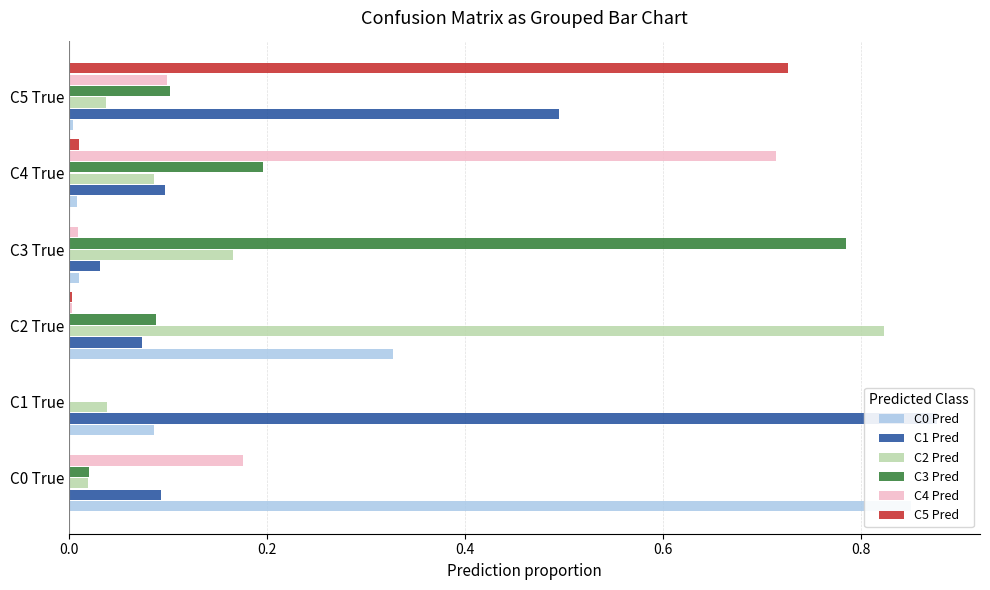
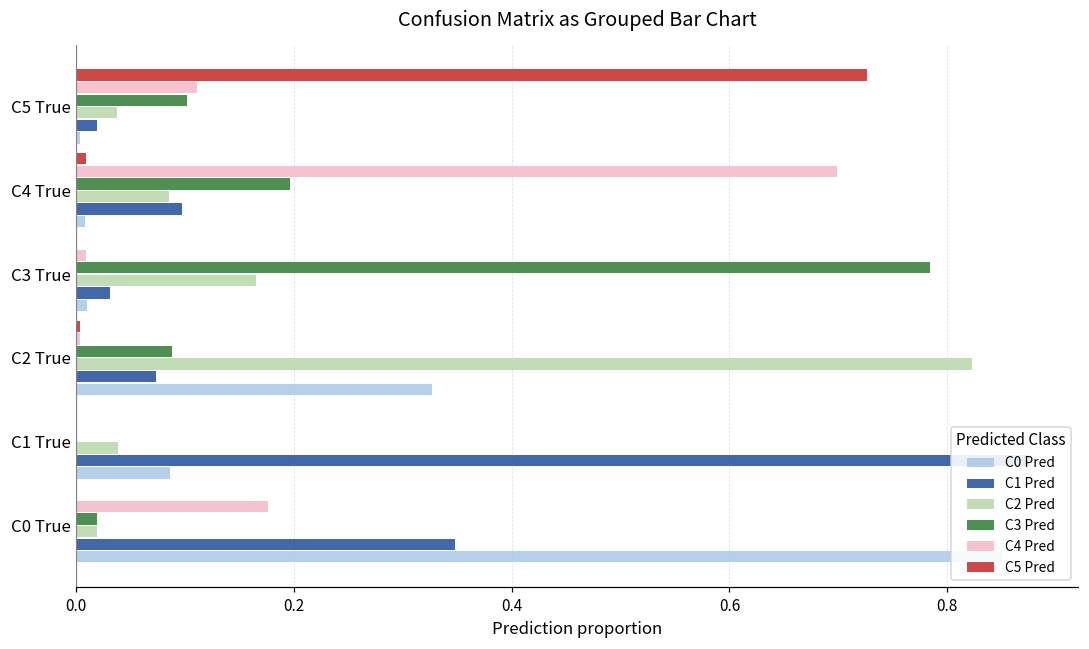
C4 Pred, C5 True: 0.10 -> 0.11
C1 Pred, C5 True: 0.50 -> 0.02
C4 Pred, C4 True: 0.71 -> 0.70
C1 Pred, C0 True: 0.09 -> 0.35
